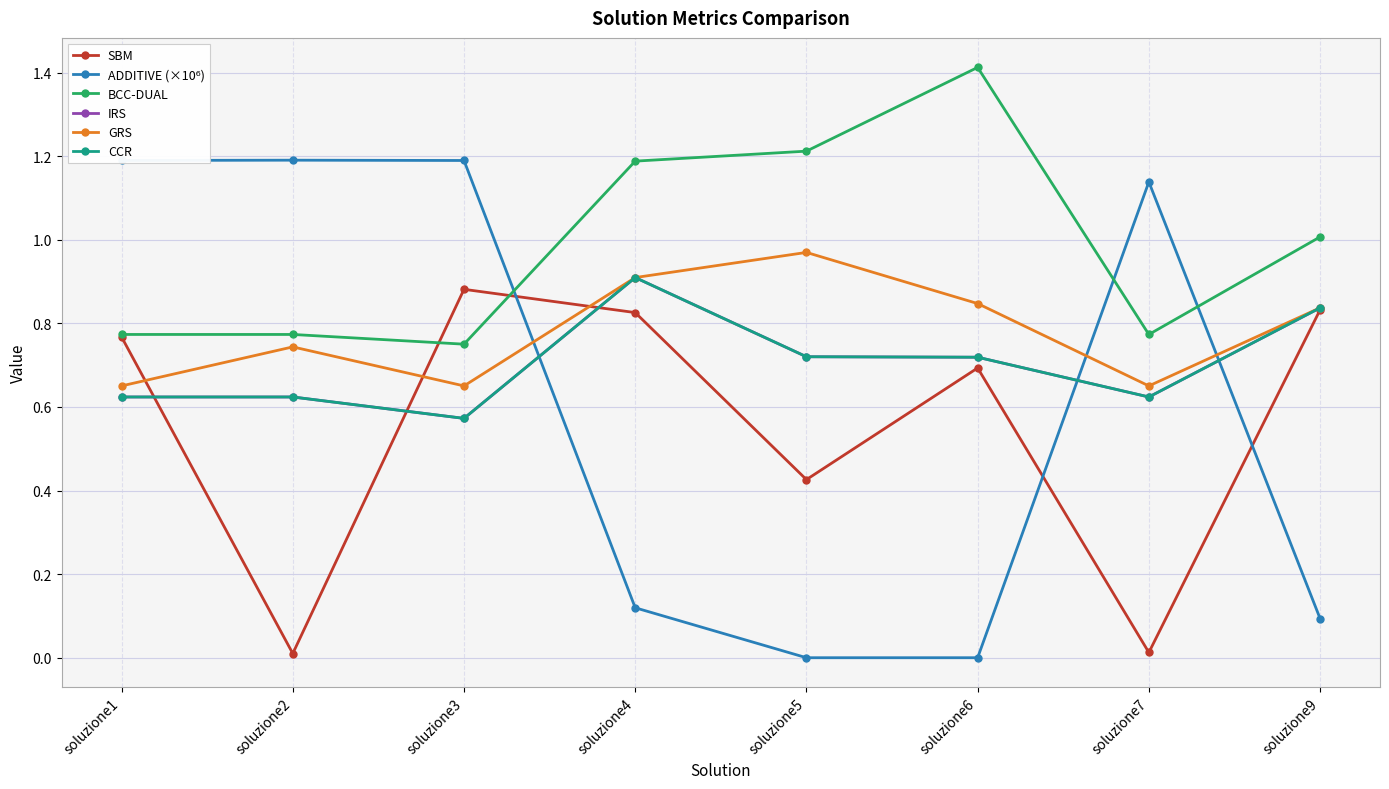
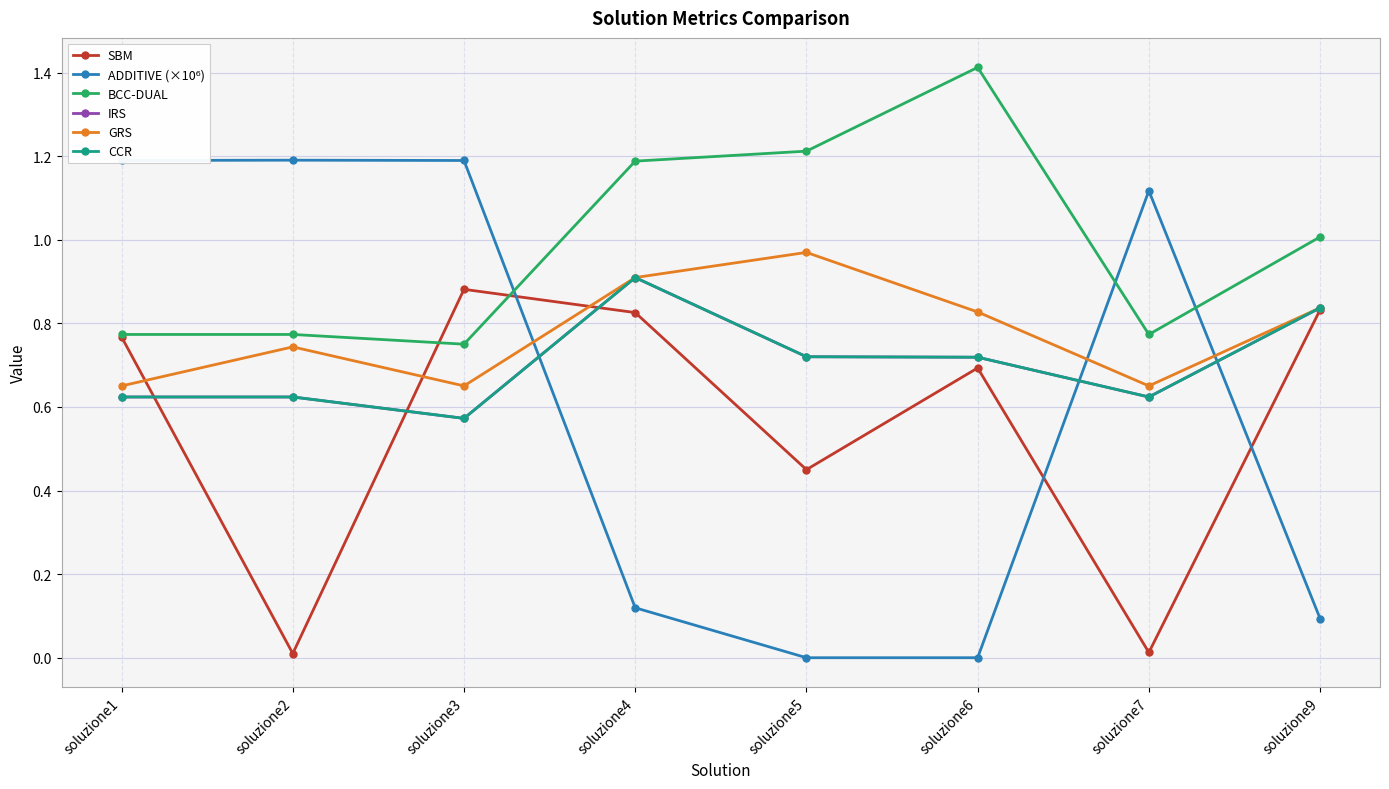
SBM, soluzione5: 0.43 -> 0.45
GRS, soluzione6: 0.85 -> 0.83
ADDITIVE (×10⁶), soluzione7: 1.14 -> 1.12
